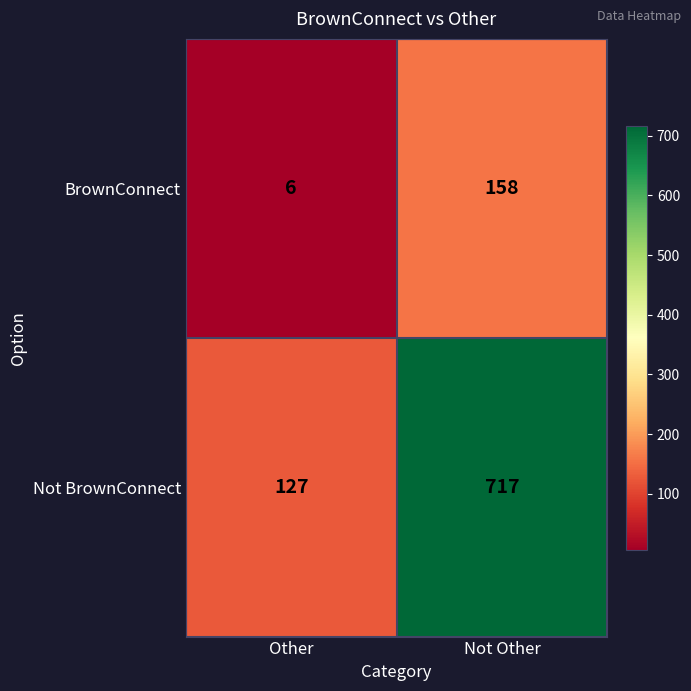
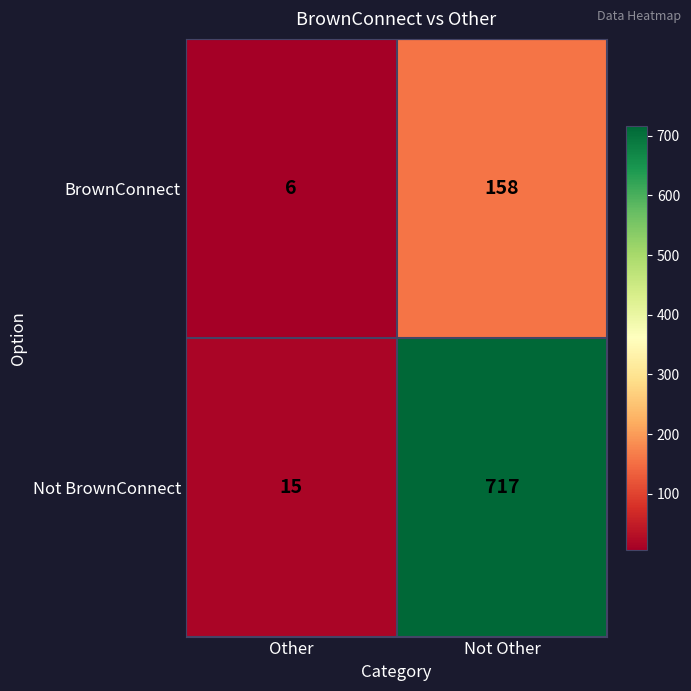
Not BrownConnect, Other: 127 -> 15
